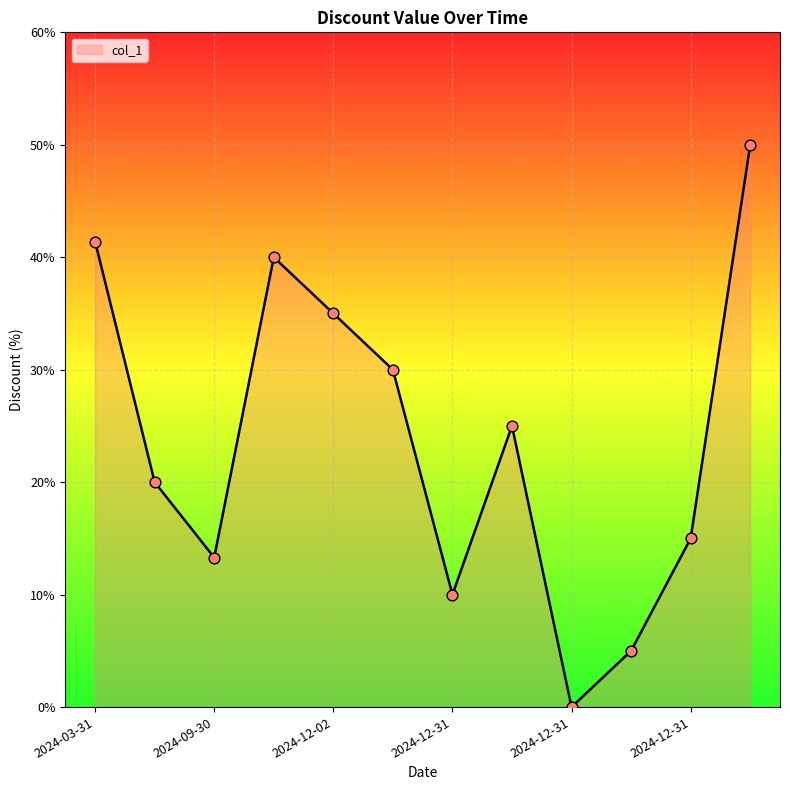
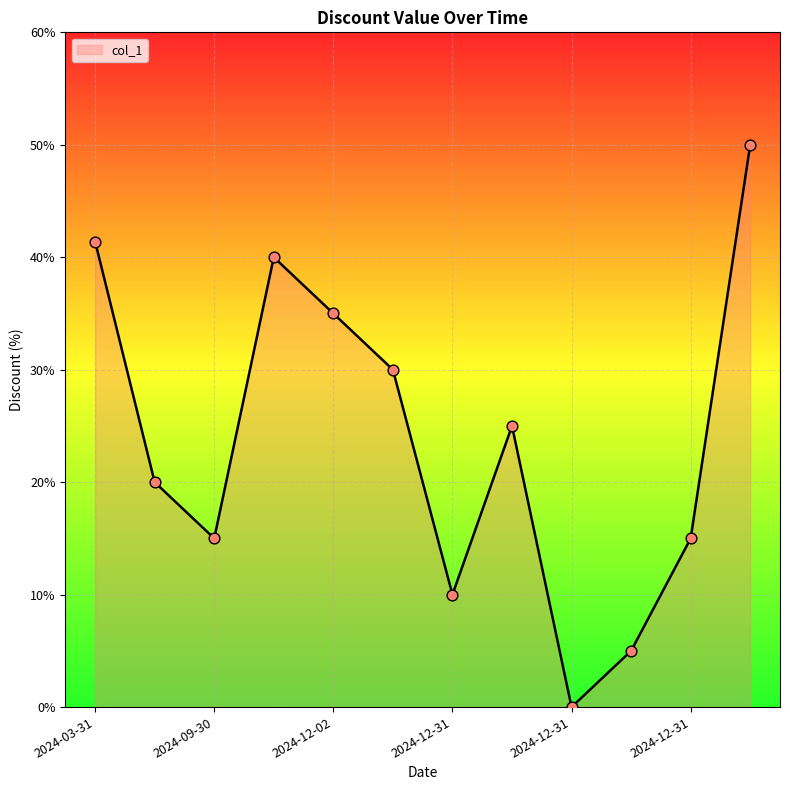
2024-09-30: 13.3% -> 15.0%
